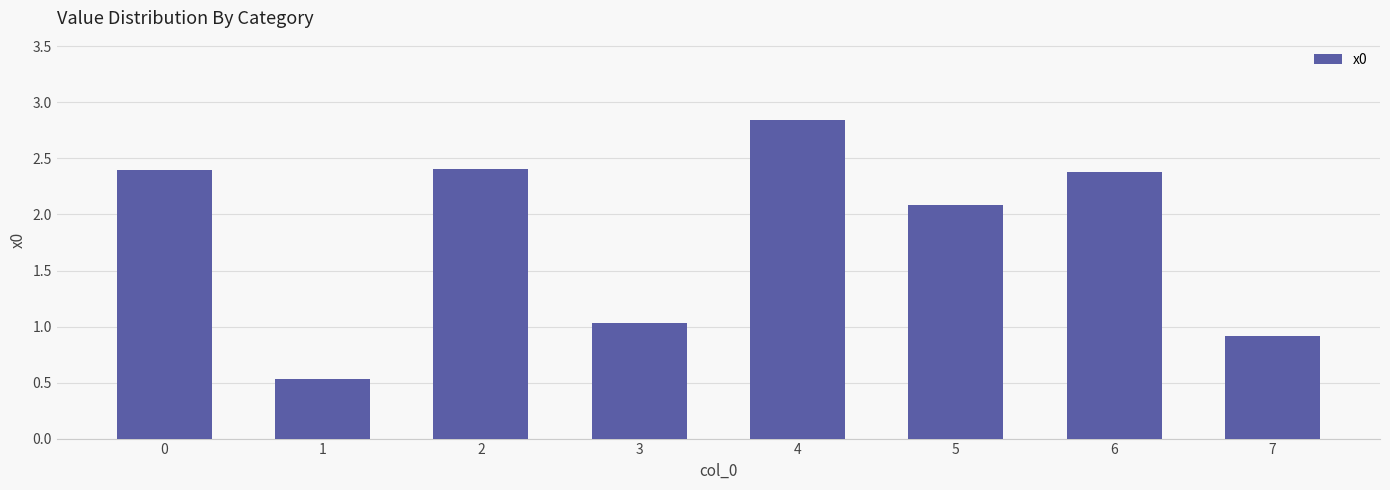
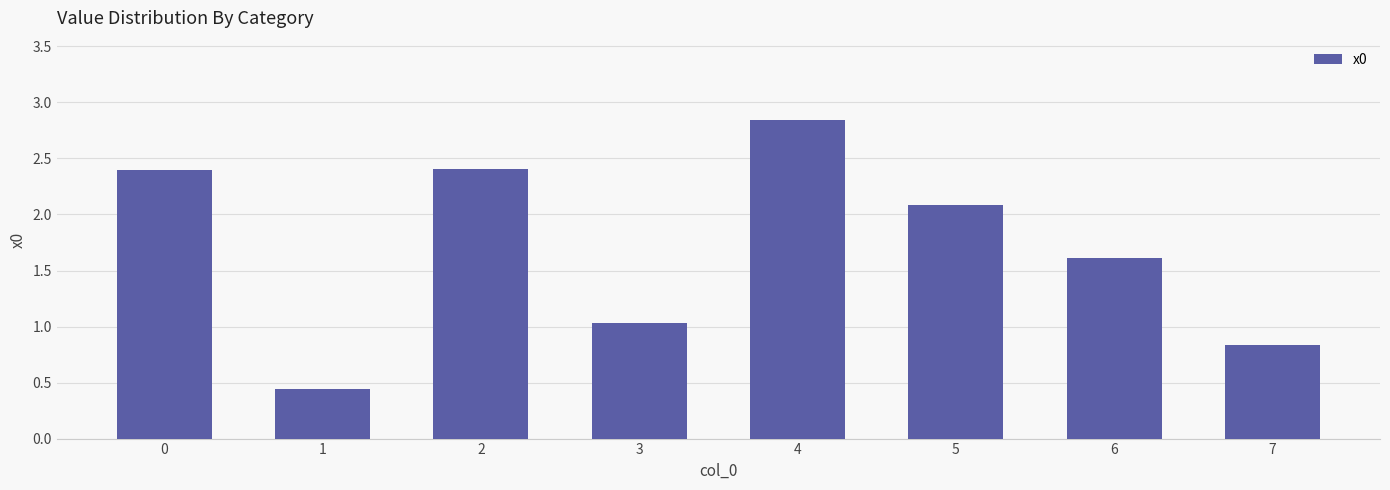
1: 0.53 -> 0.44
6: 2.38 -> 1.61
7: 0.92 -> 0.84
